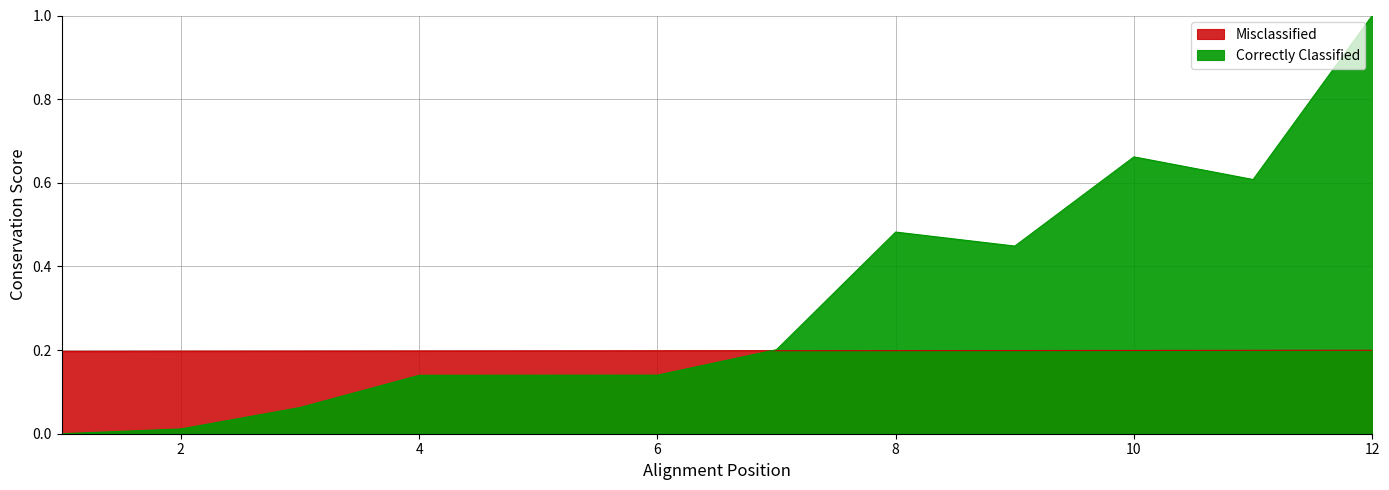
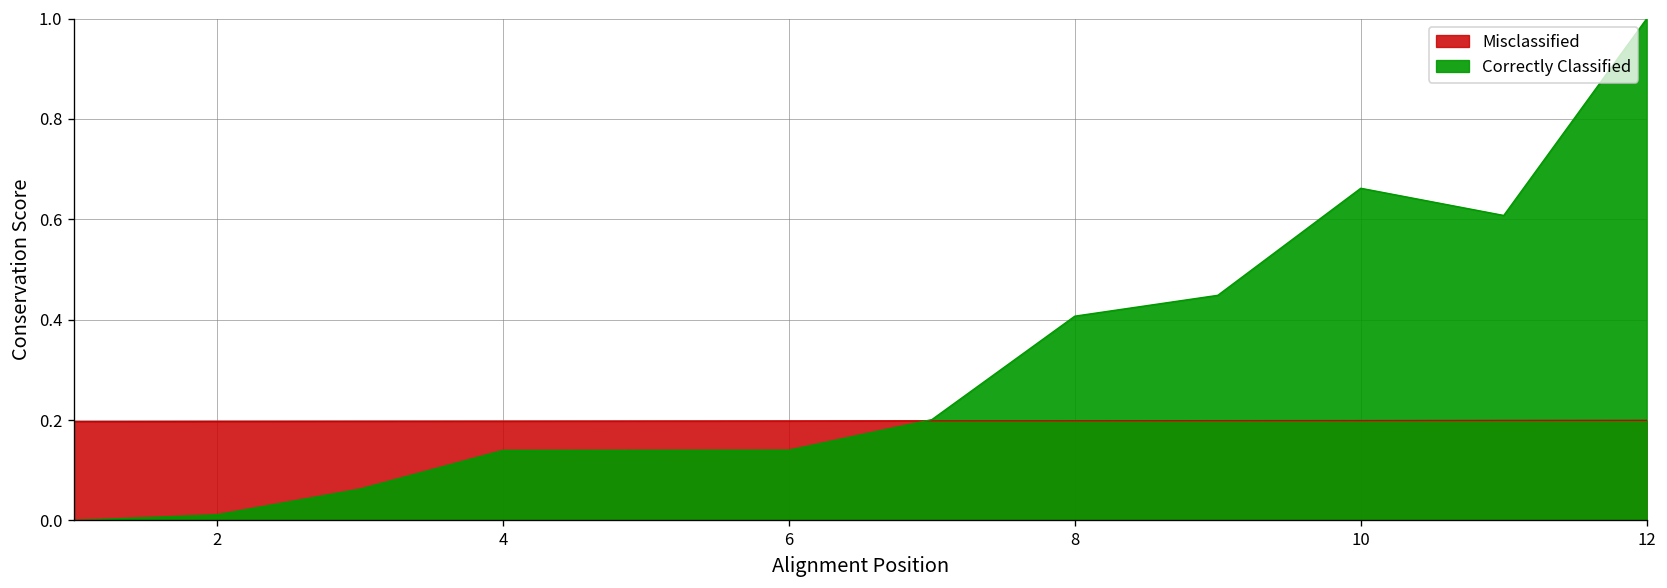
Correctly Classified, 8: 0.48 -> 0.41
